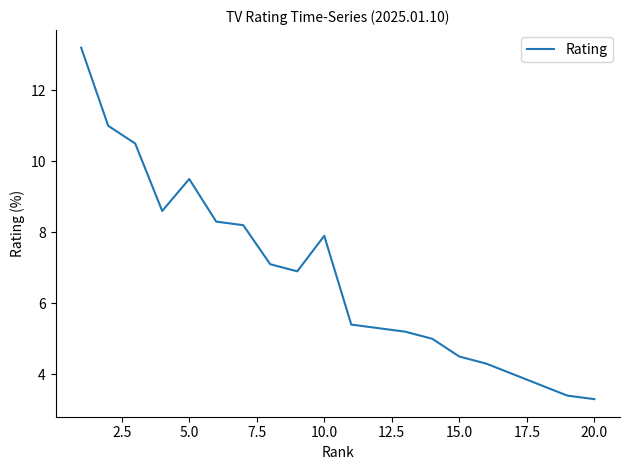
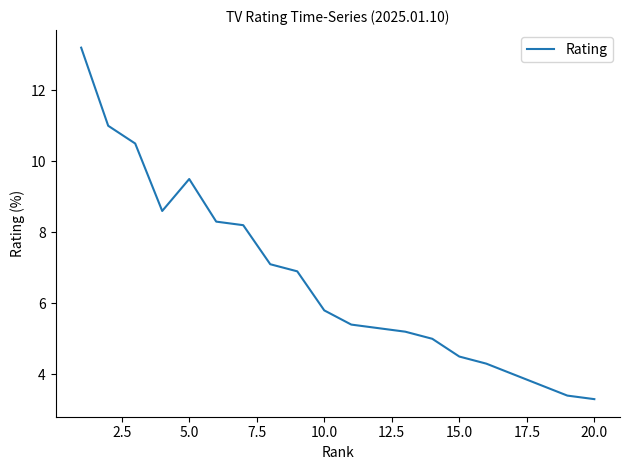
10.0: 7.9 -> 5.8
